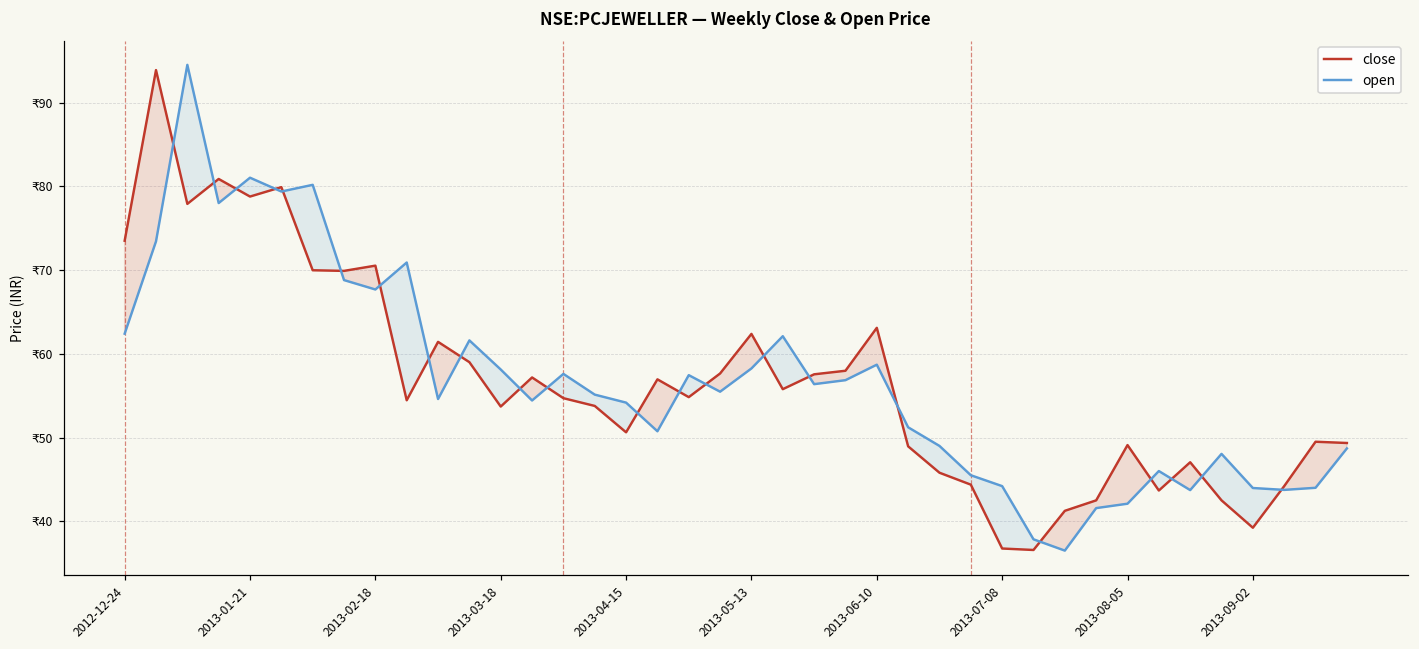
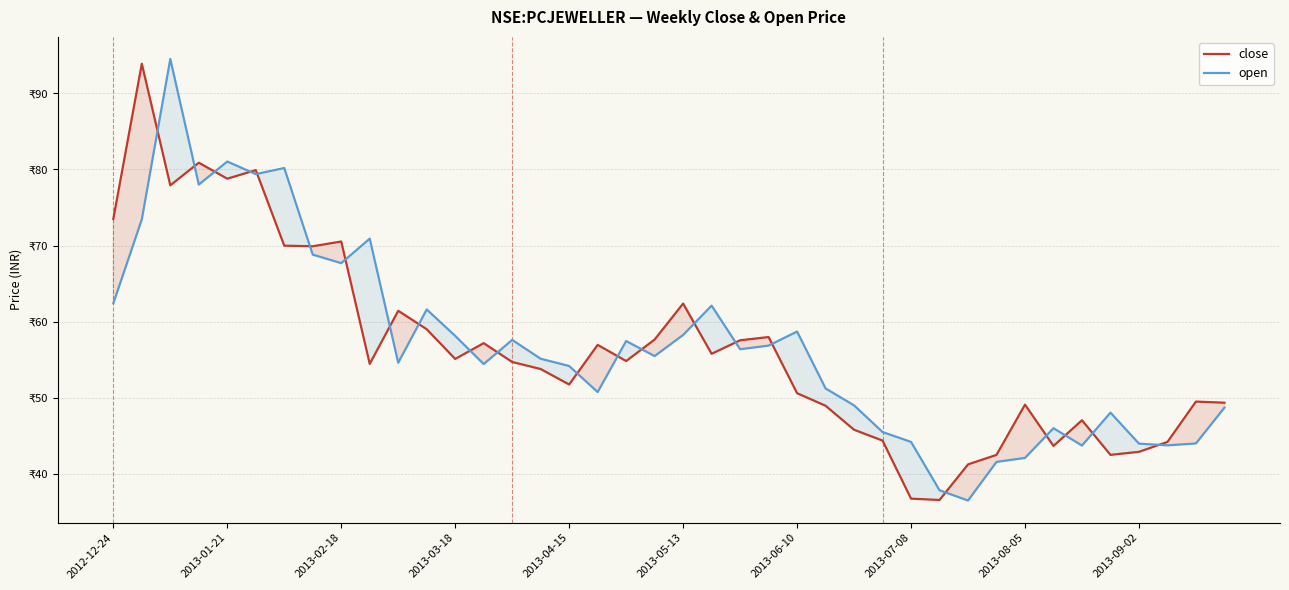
close, 2013-03-18: ₹54 -> ₹55
close, 2013-04-15: ₹51 -> ₹52
close, 2013-06-10: ₹63 -> ₹51
close, 2013-09-02: ₹39 -> ₹43
